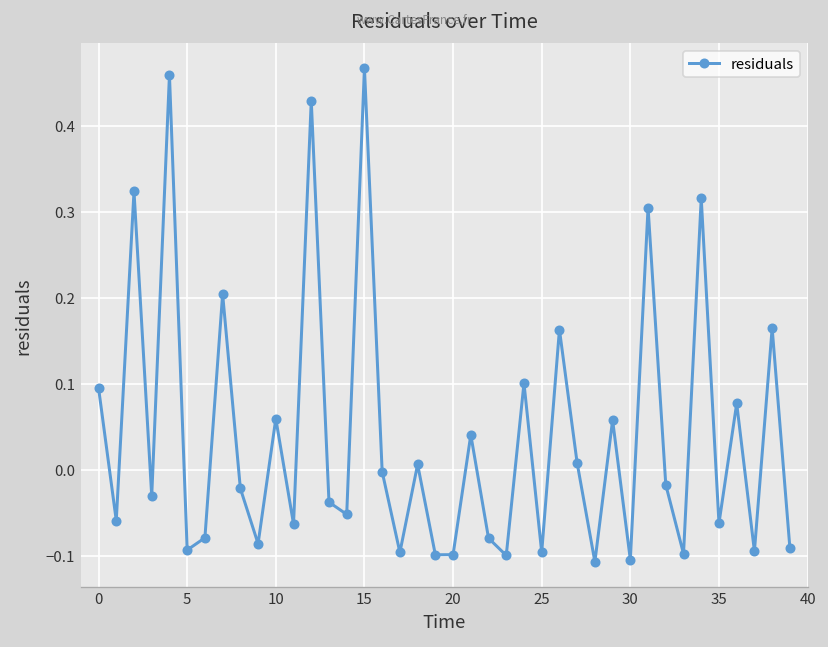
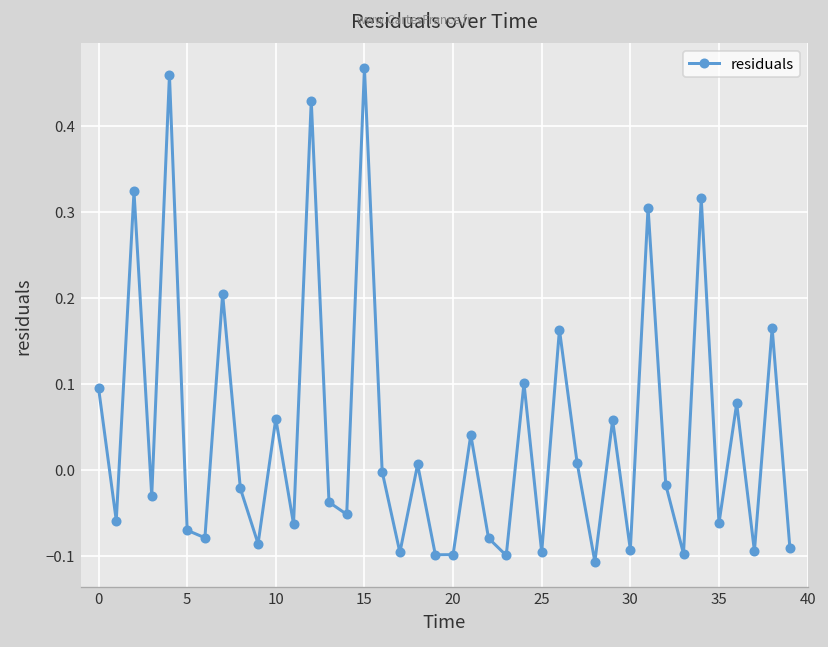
5: -0.09 -> -0.07
30: -0.10 -> -0.09
